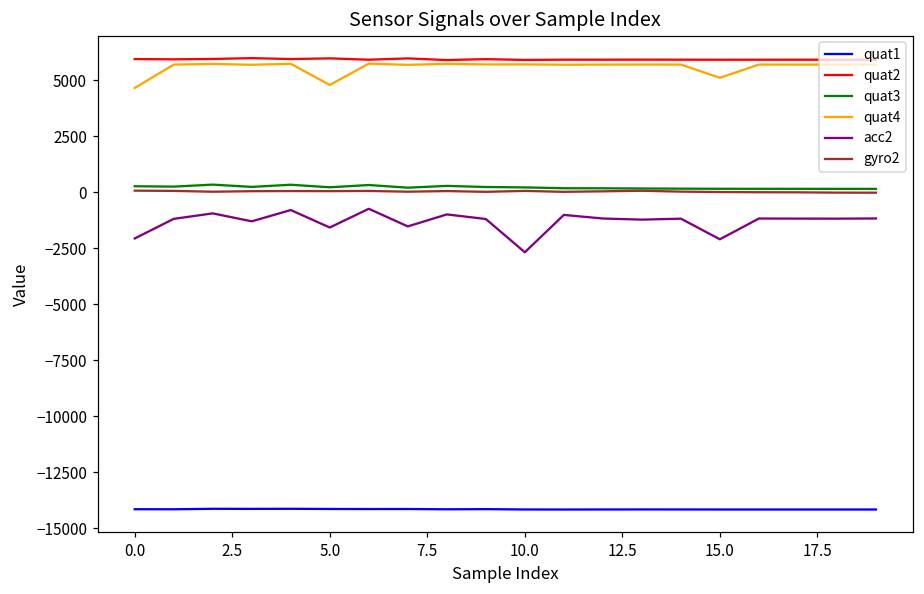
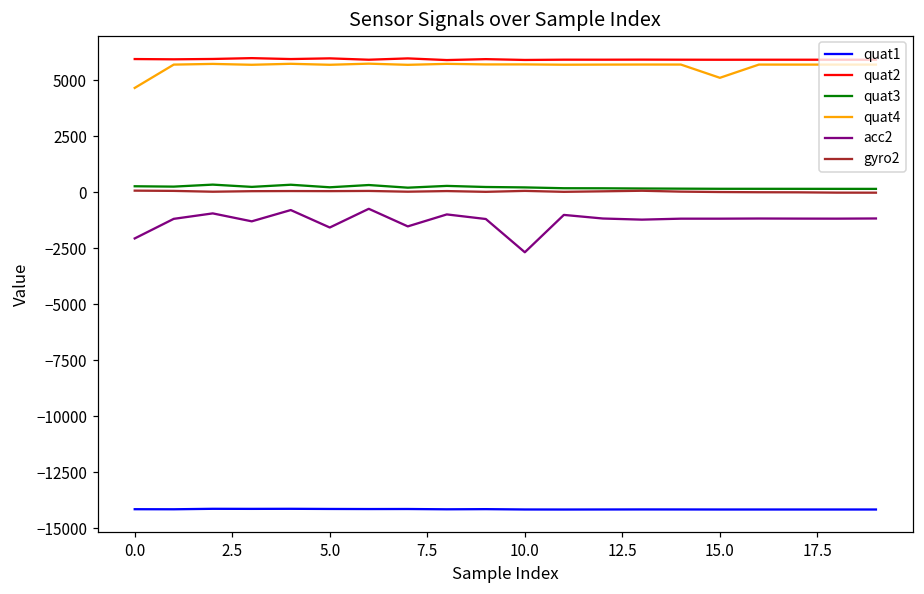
quat4, 5.0: 4800 -> 5700
acc2, 15.0: -2100 -> -1200
